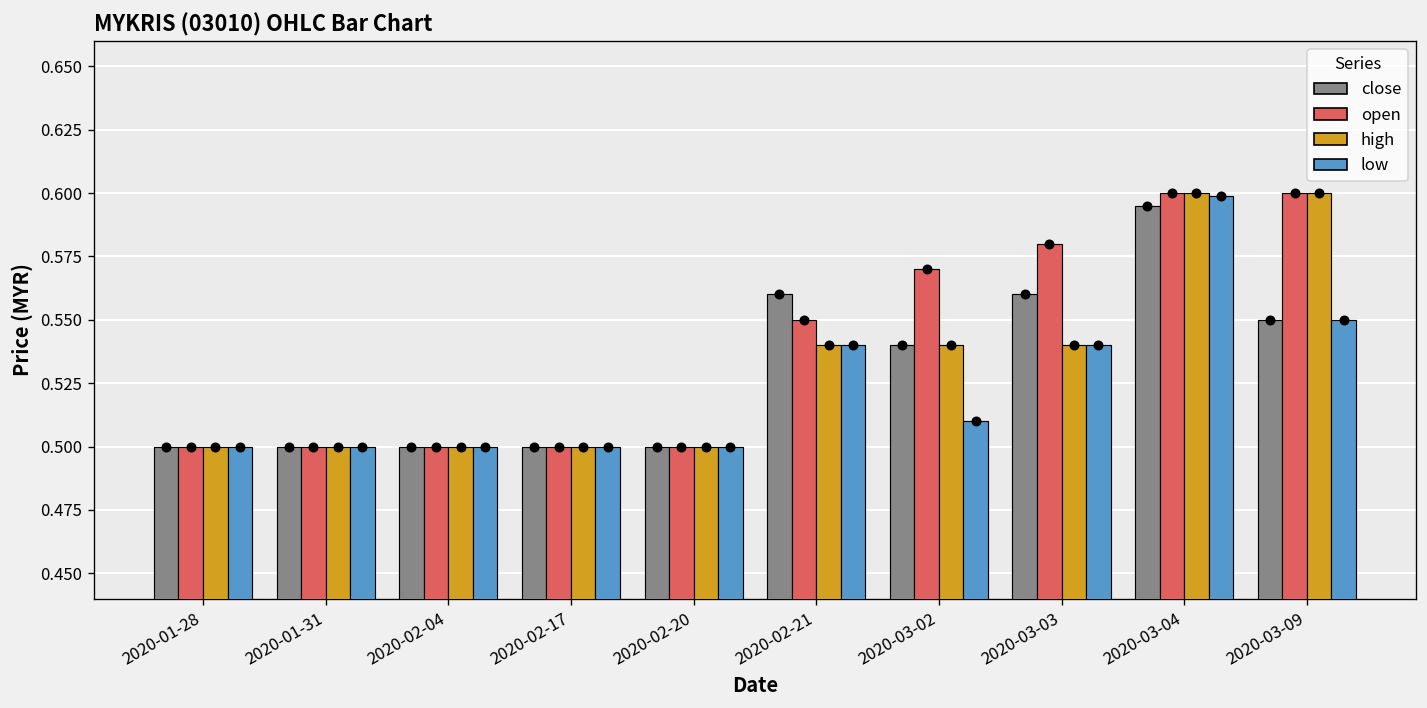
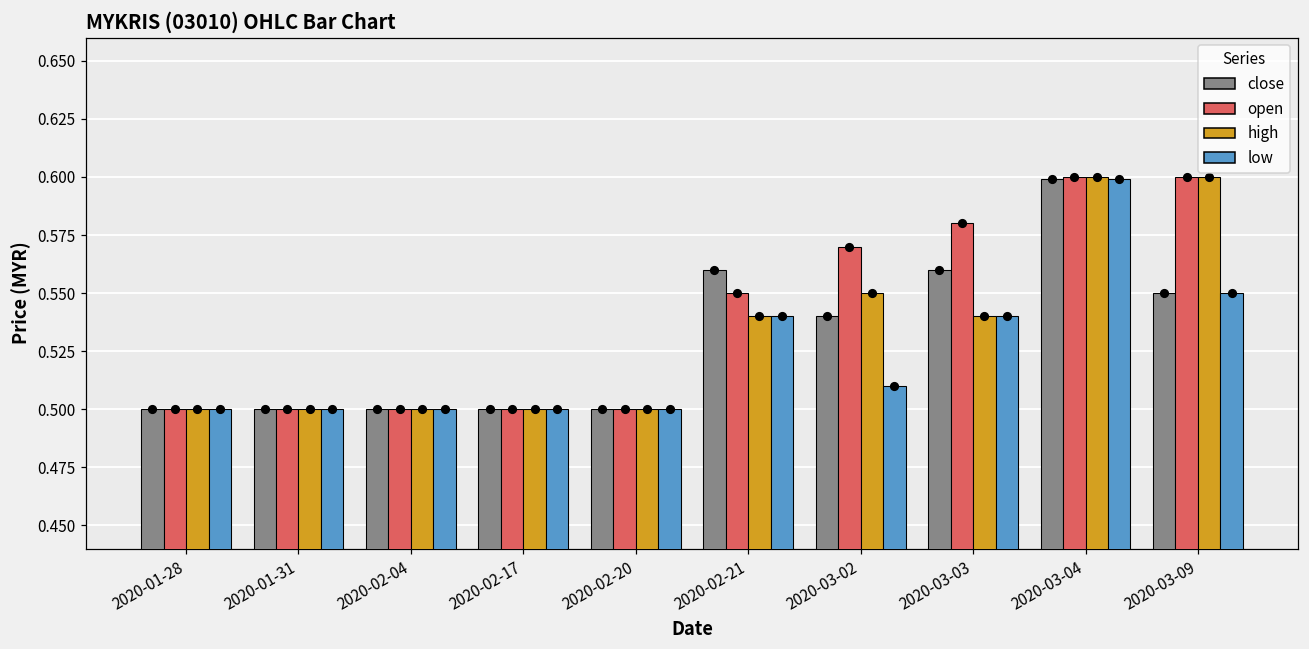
high, 2020-03-02: 0.54 -> 0.55
close, 2020-03-04: 0.595 -> 0.599
